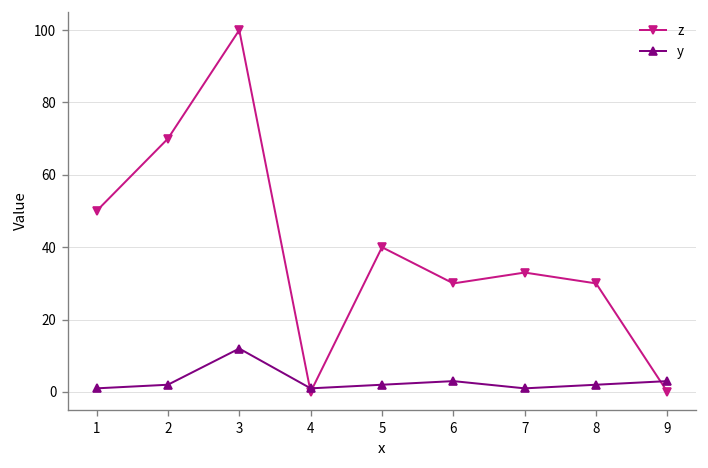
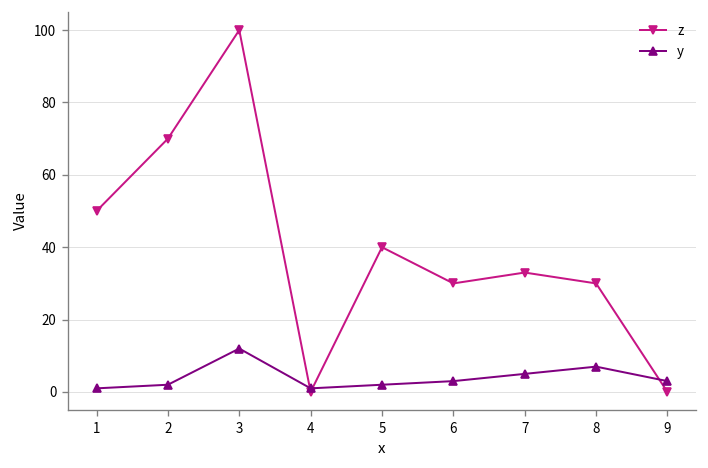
y, 7: 1 -> 5
y, 8: 2 -> 7
